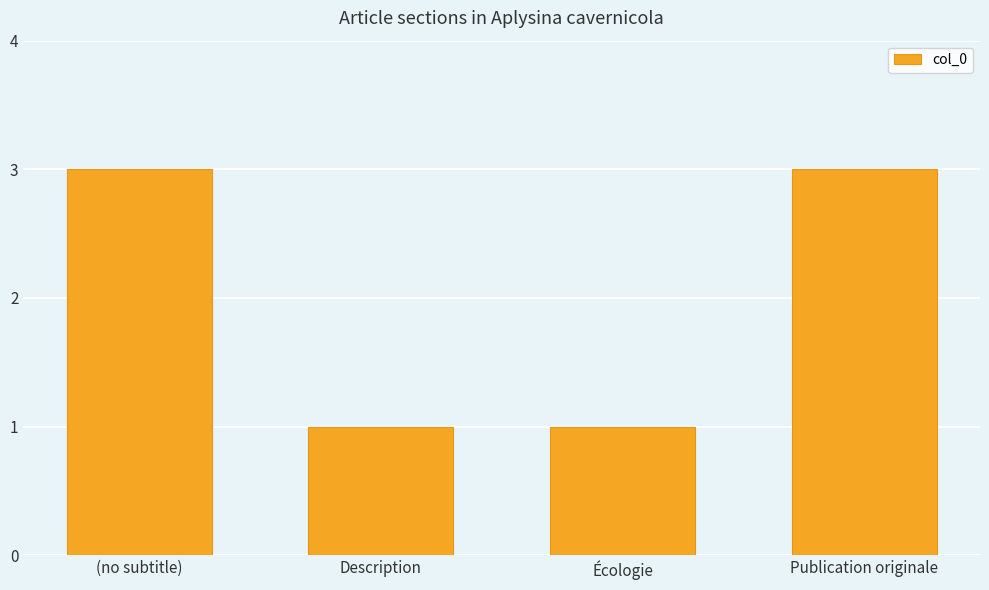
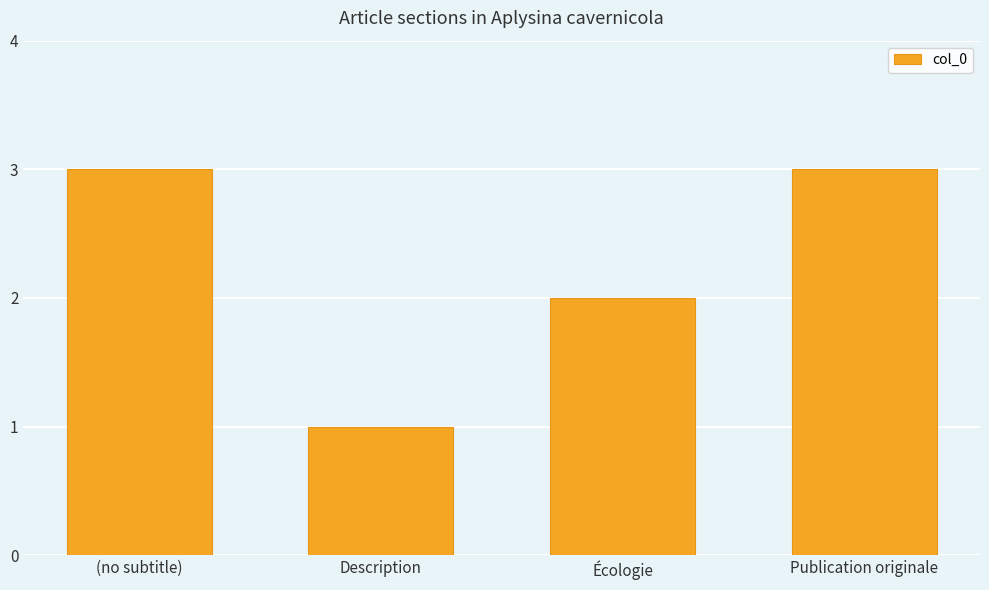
Écologie: 1 -> 2
